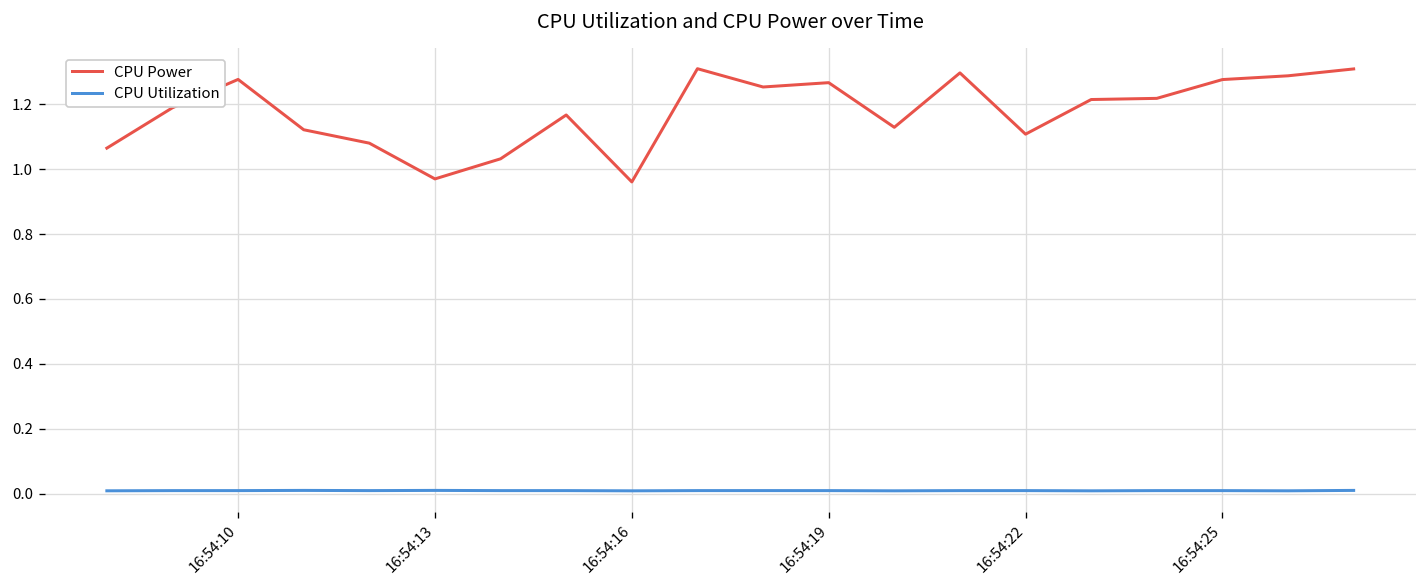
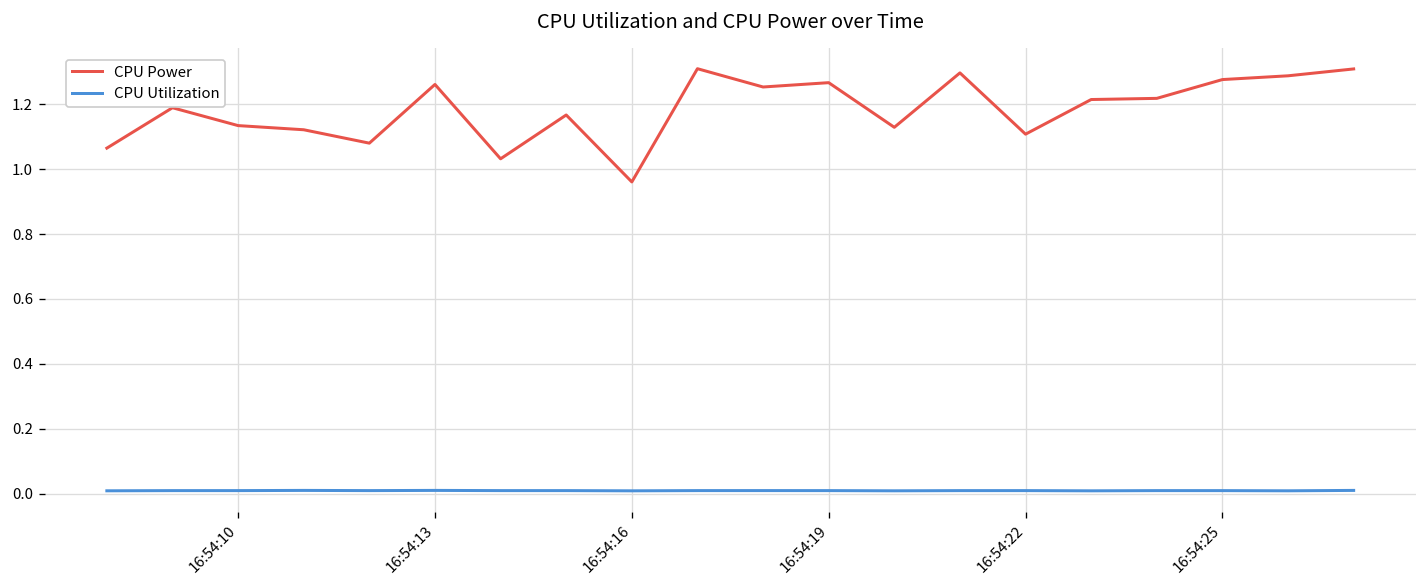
CPU Power, 16:54:10: 1.28 -> 1.13
CPU Power, 16:54:13: 0.97 -> 1.26
